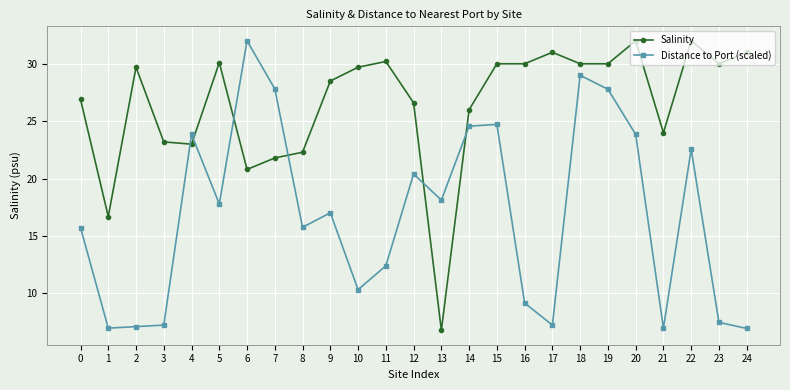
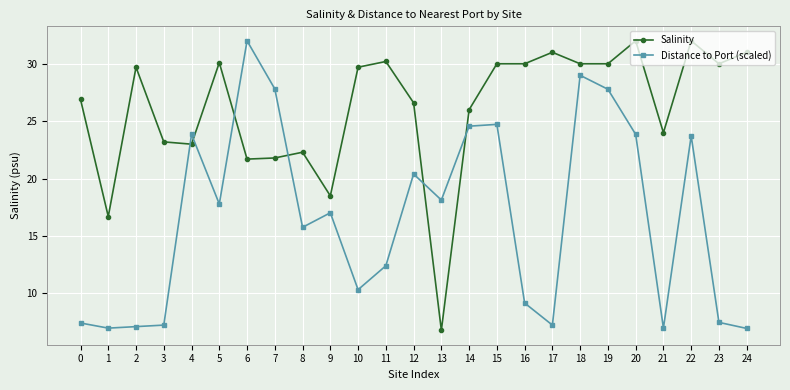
Distance to Port (scaled), 0: 15.7 -> 7.4
Salinity, 6: 20.8 -> 21.7
Salinity, 9: 28.5 -> 18.5
Distance to Port (scaled), 22: 22.6 -> 23.7
